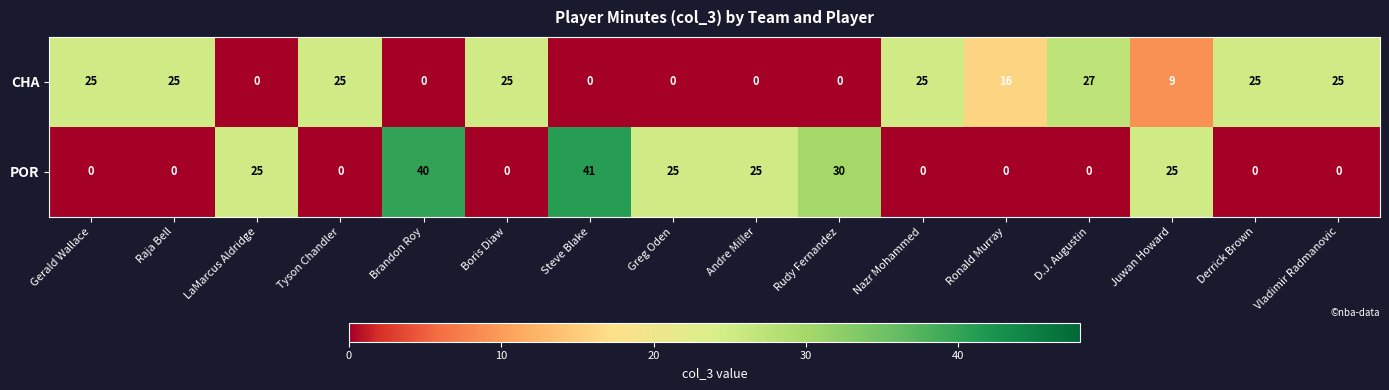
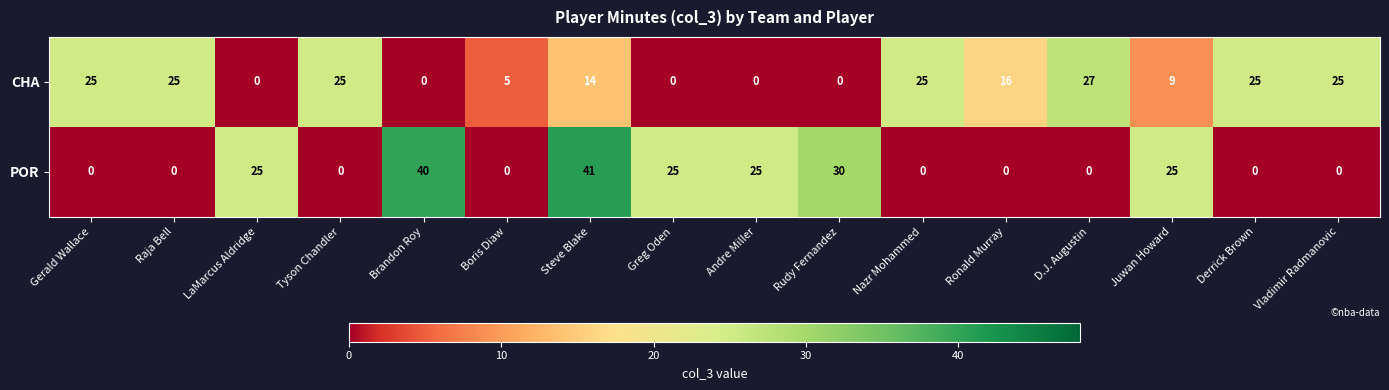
CHA, Boris Diaw: 25 -> 5
CHA, Steve Blake: 0 -> 14
